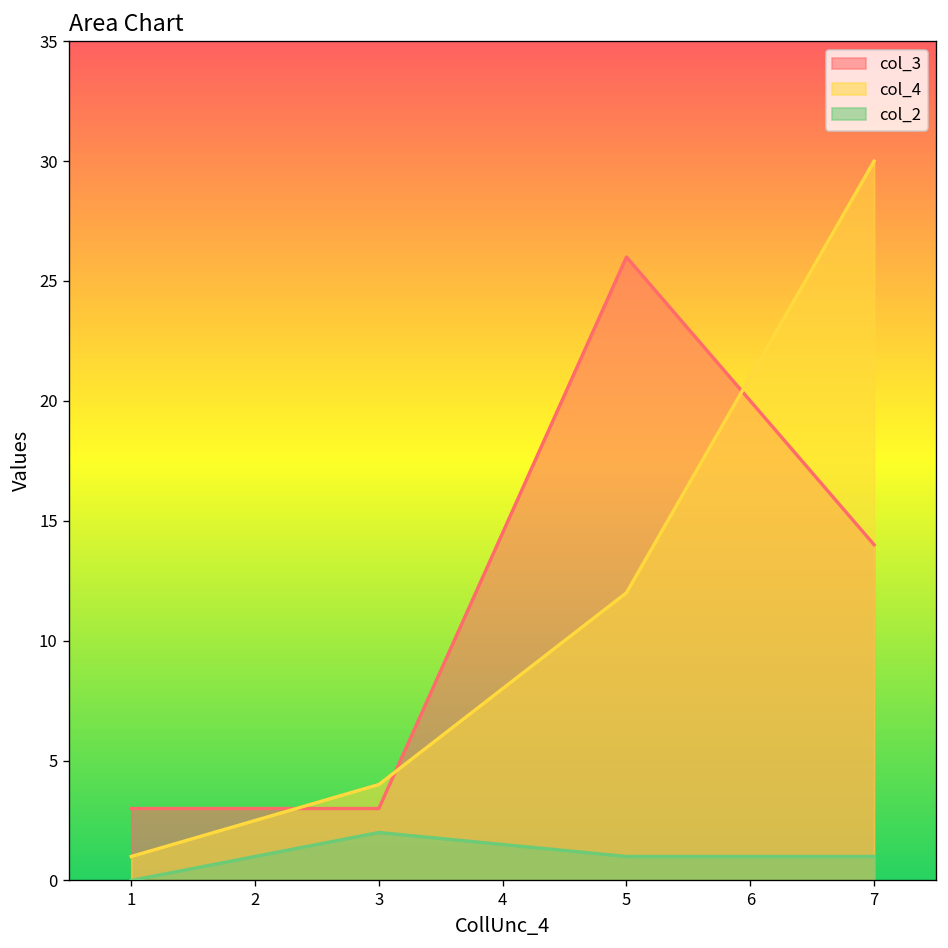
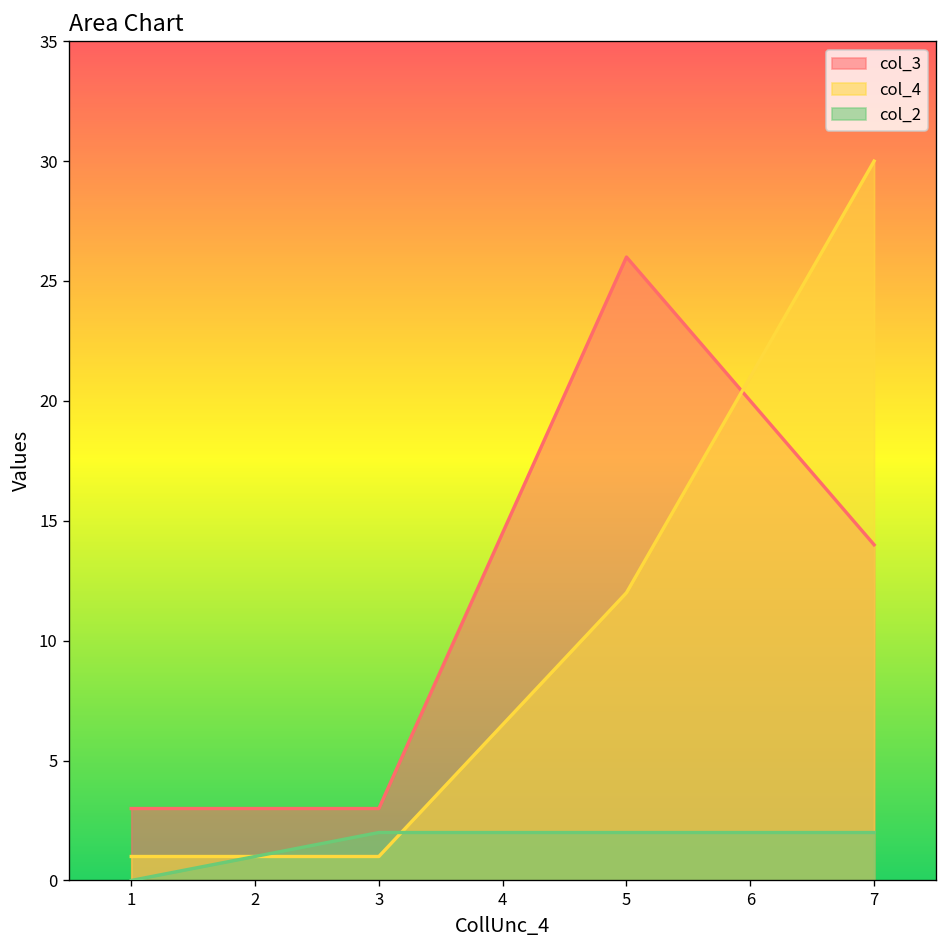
col_4, 3: 4 -> 1
col_2, 5: 1 -> 2
col_2, 7: 1 -> 2
